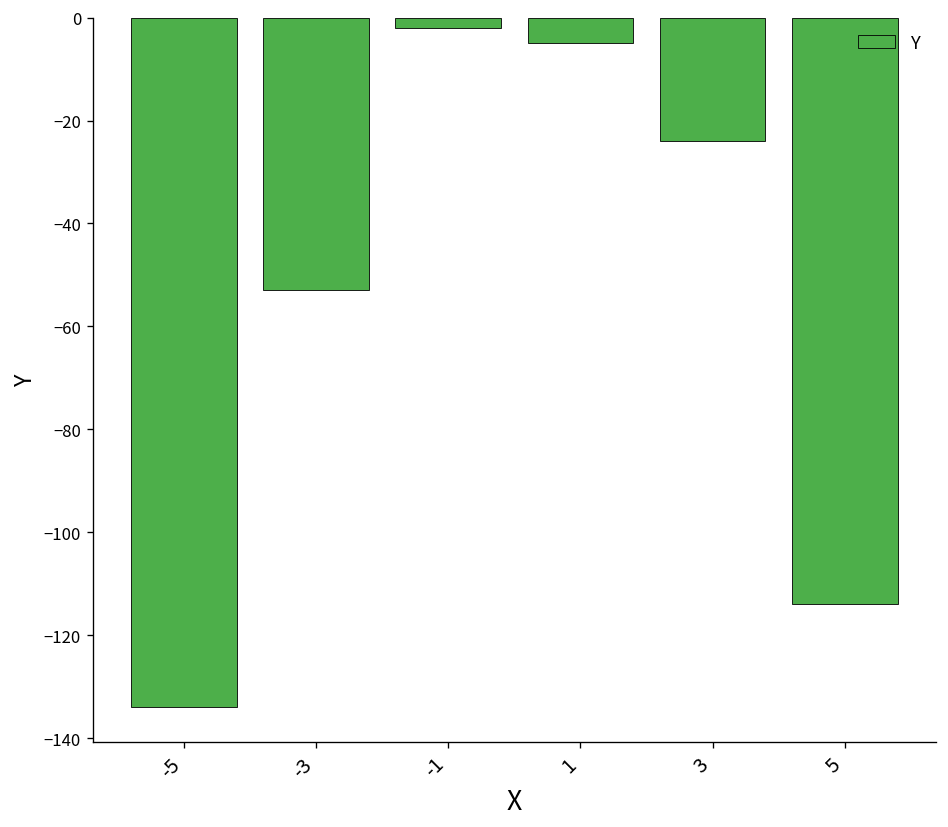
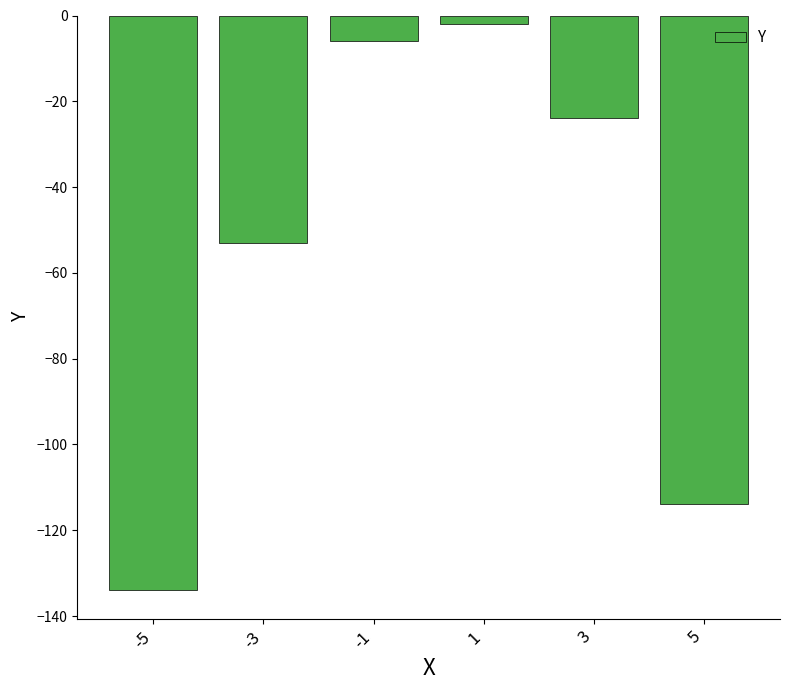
-1: -2 -> -6
1: -5 -> -2
